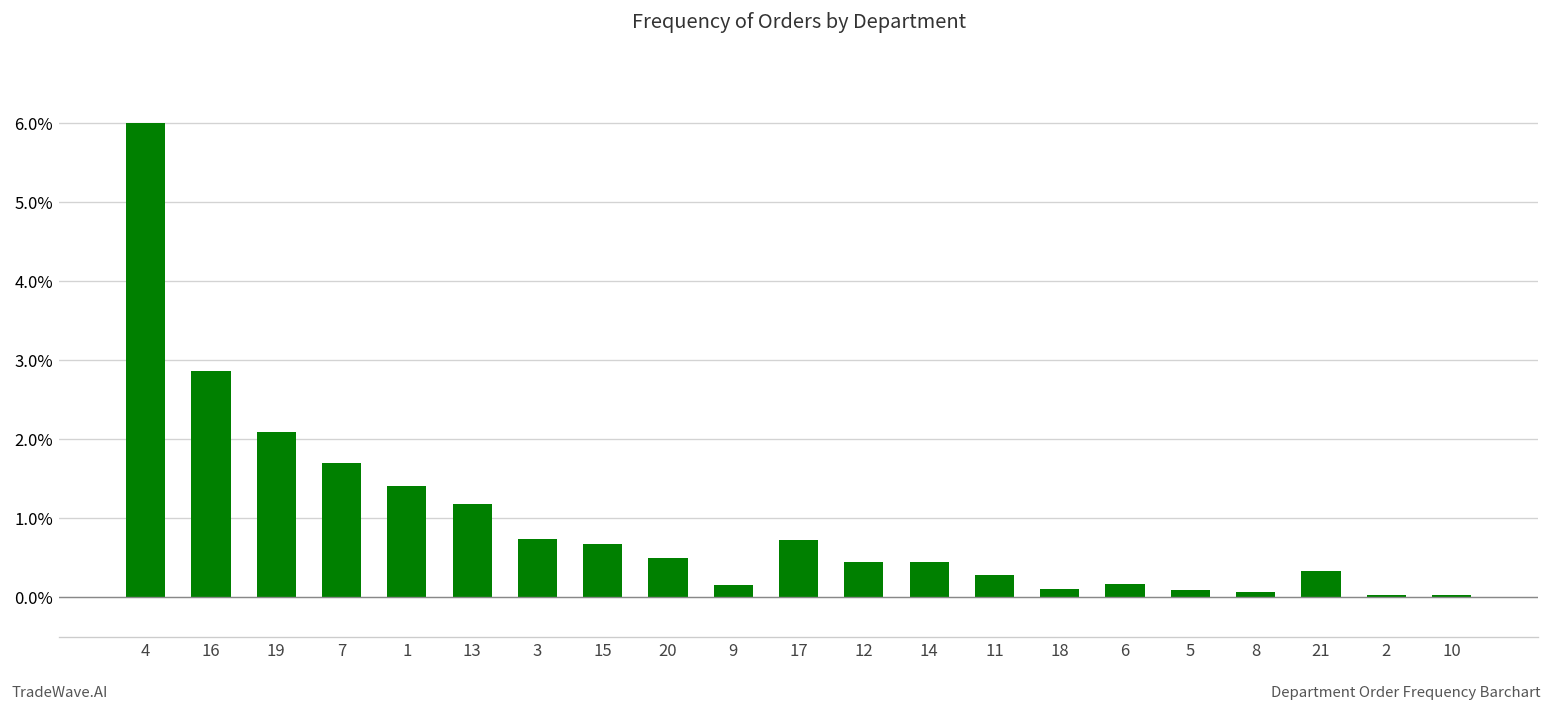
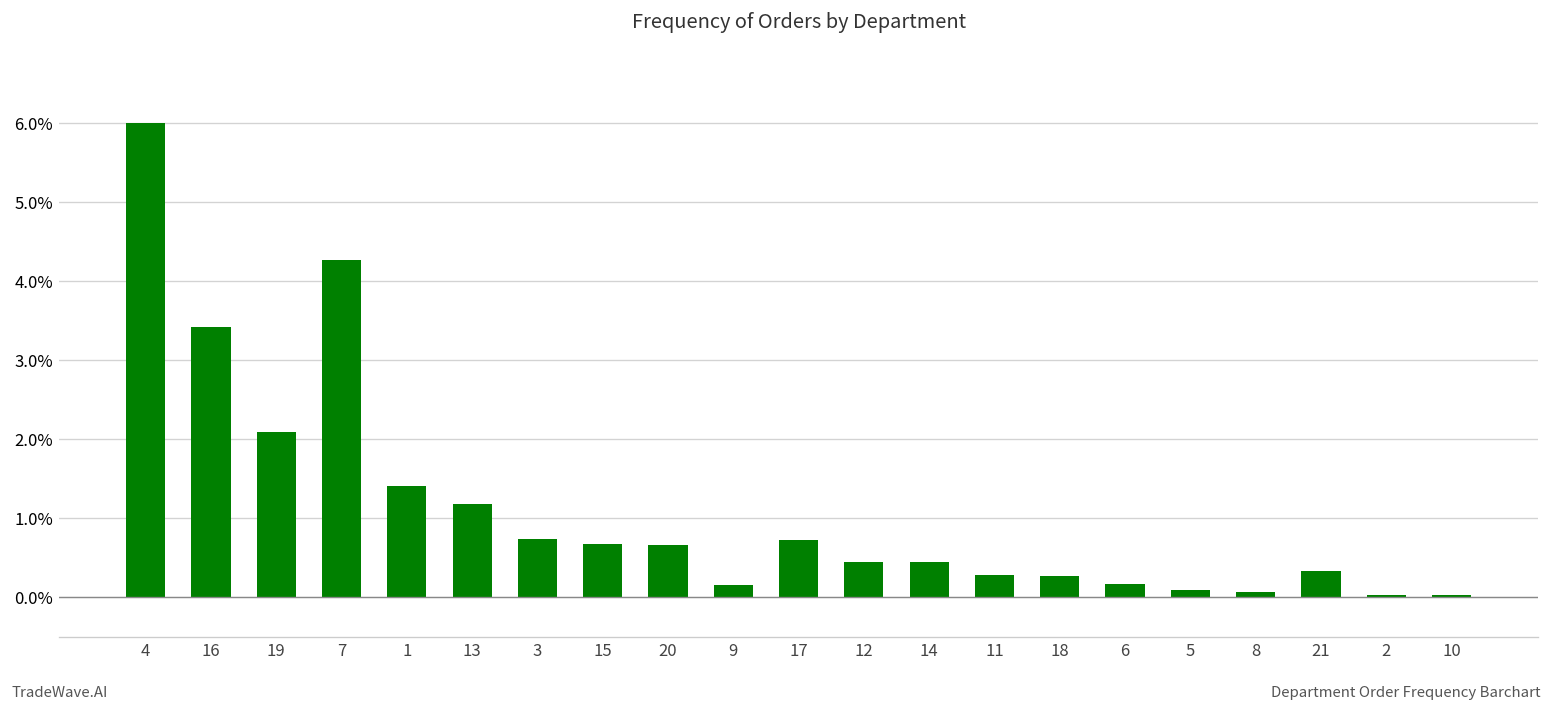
16: 2.9% -> 3.4%
7: 1.7% -> 4.3%
20: 0.5% -> 0.7%
18: 0.1% -> 0.3%
